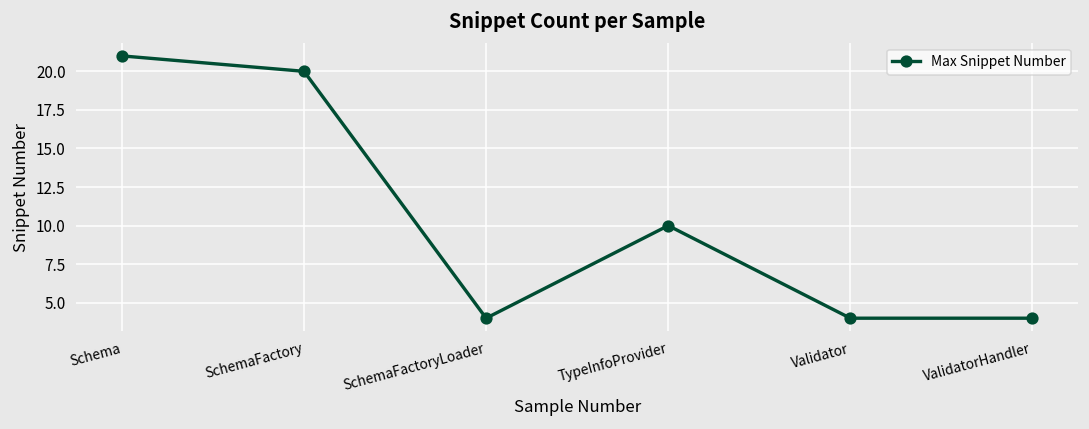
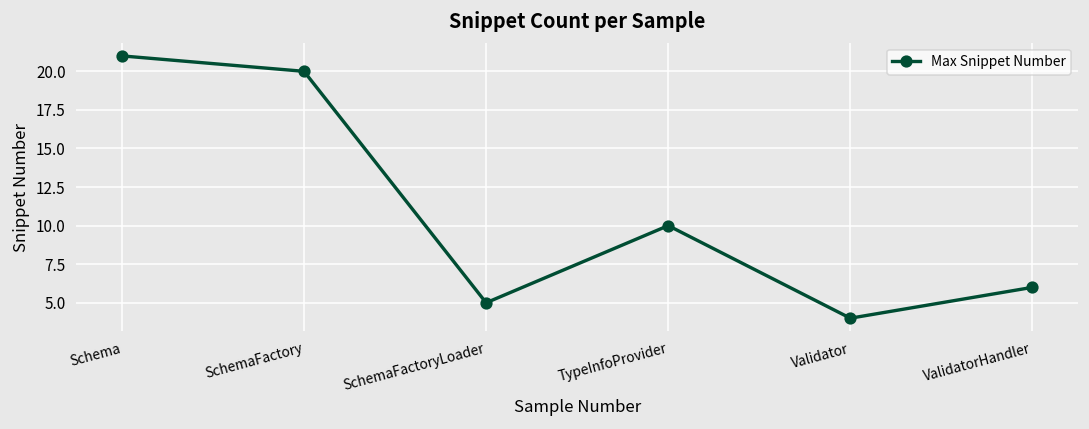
SchemaFactoryLoader: 4 -> 5
ValidatorHandler: 4 -> 6
